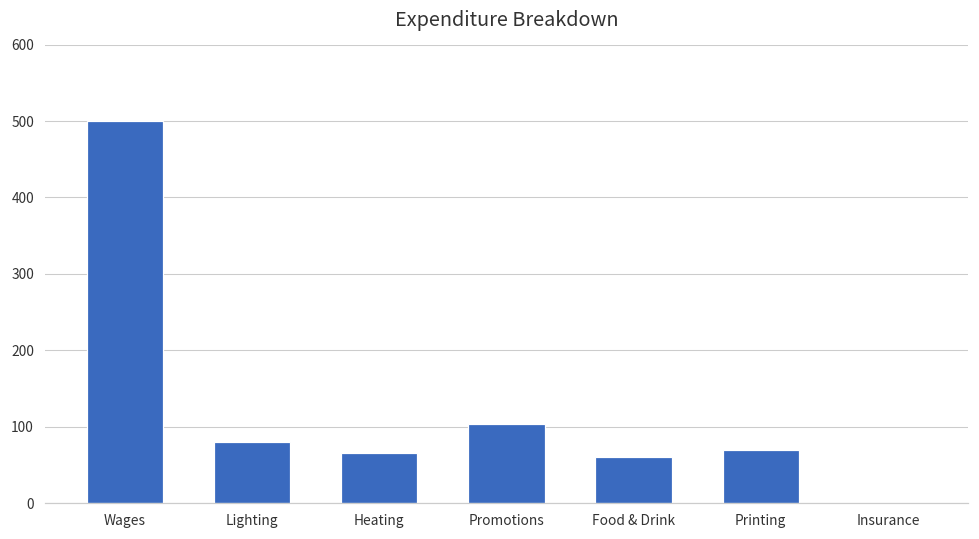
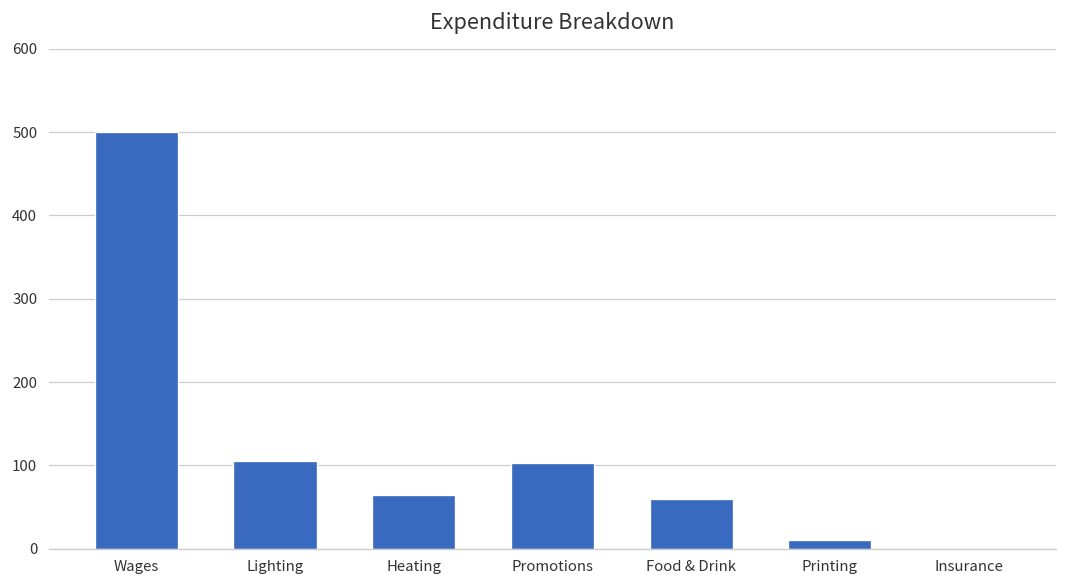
Lighting: 80 -> 110
Printing: 70 -> 10
